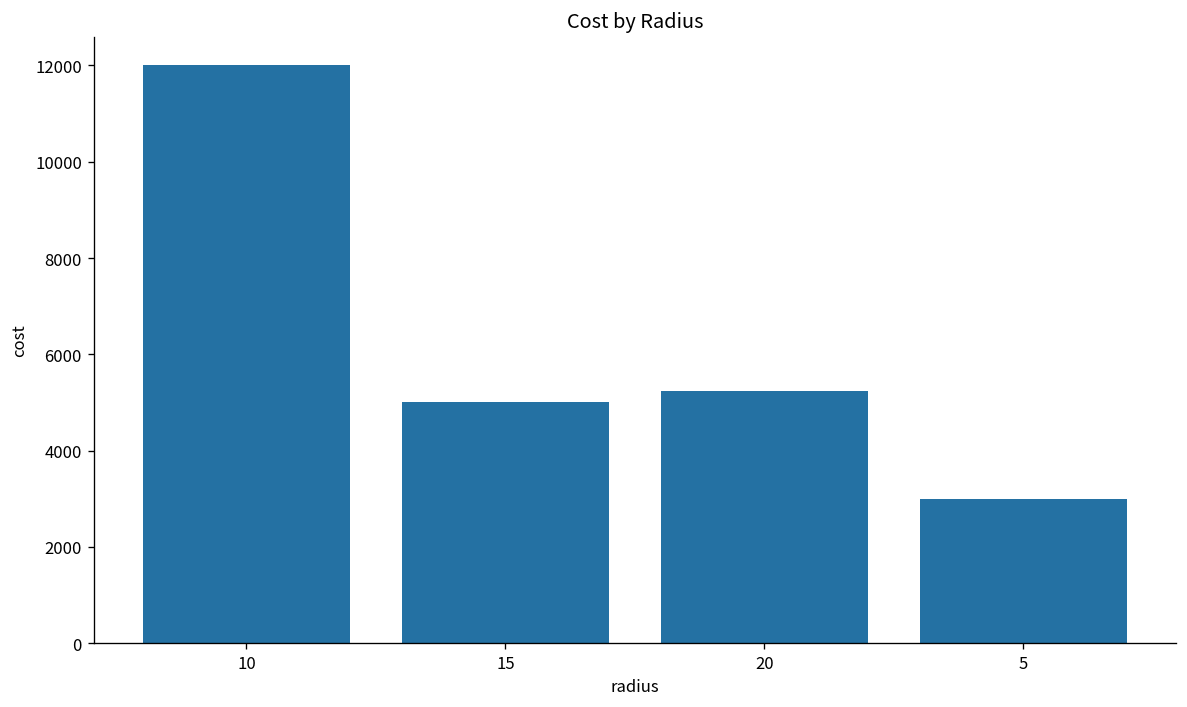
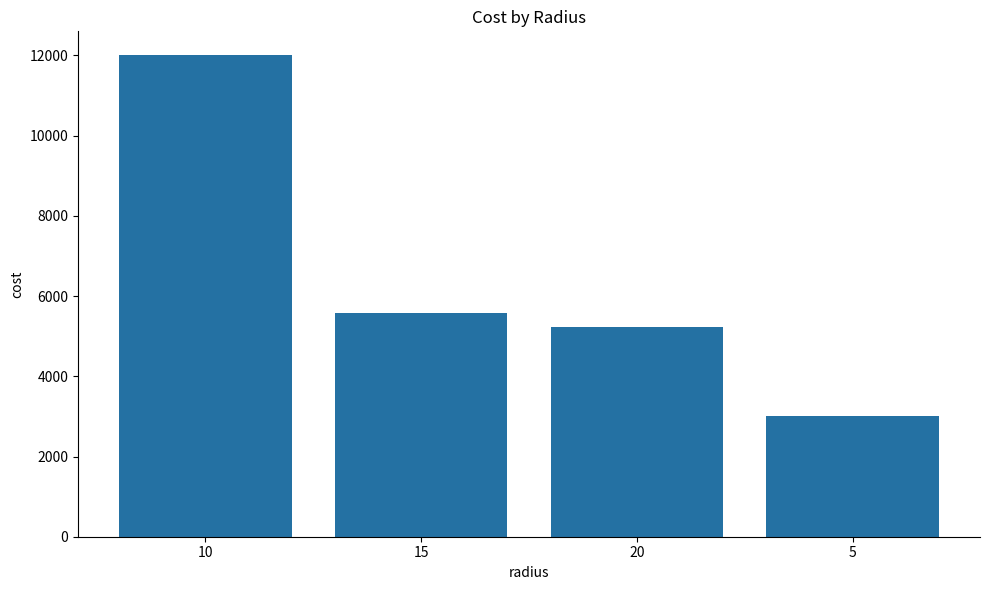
15: 5000 -> 5600
